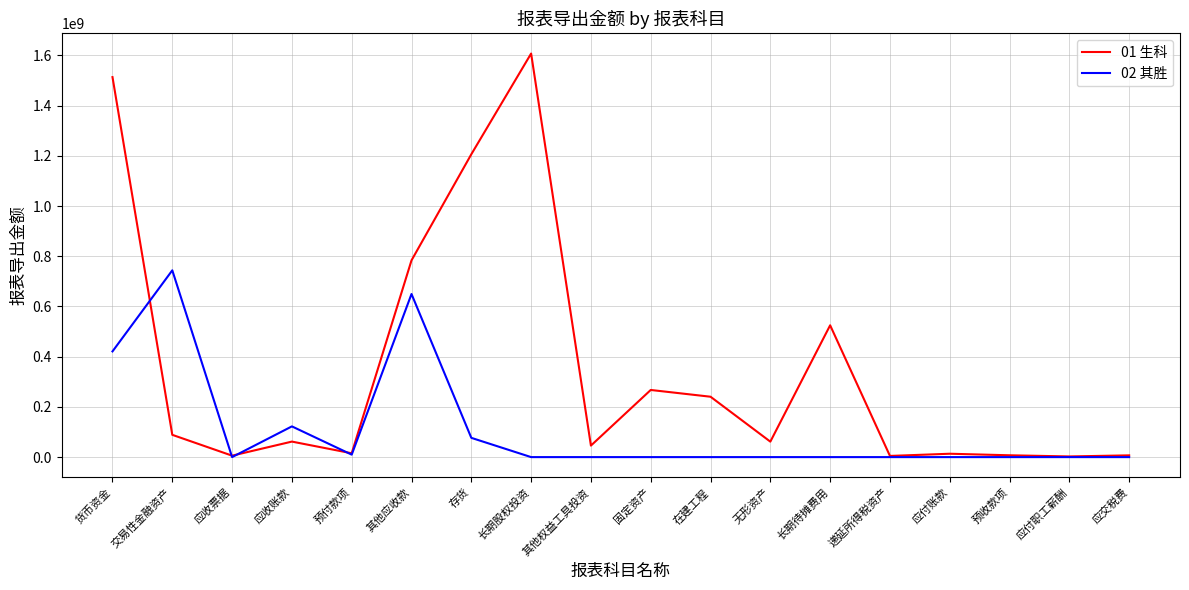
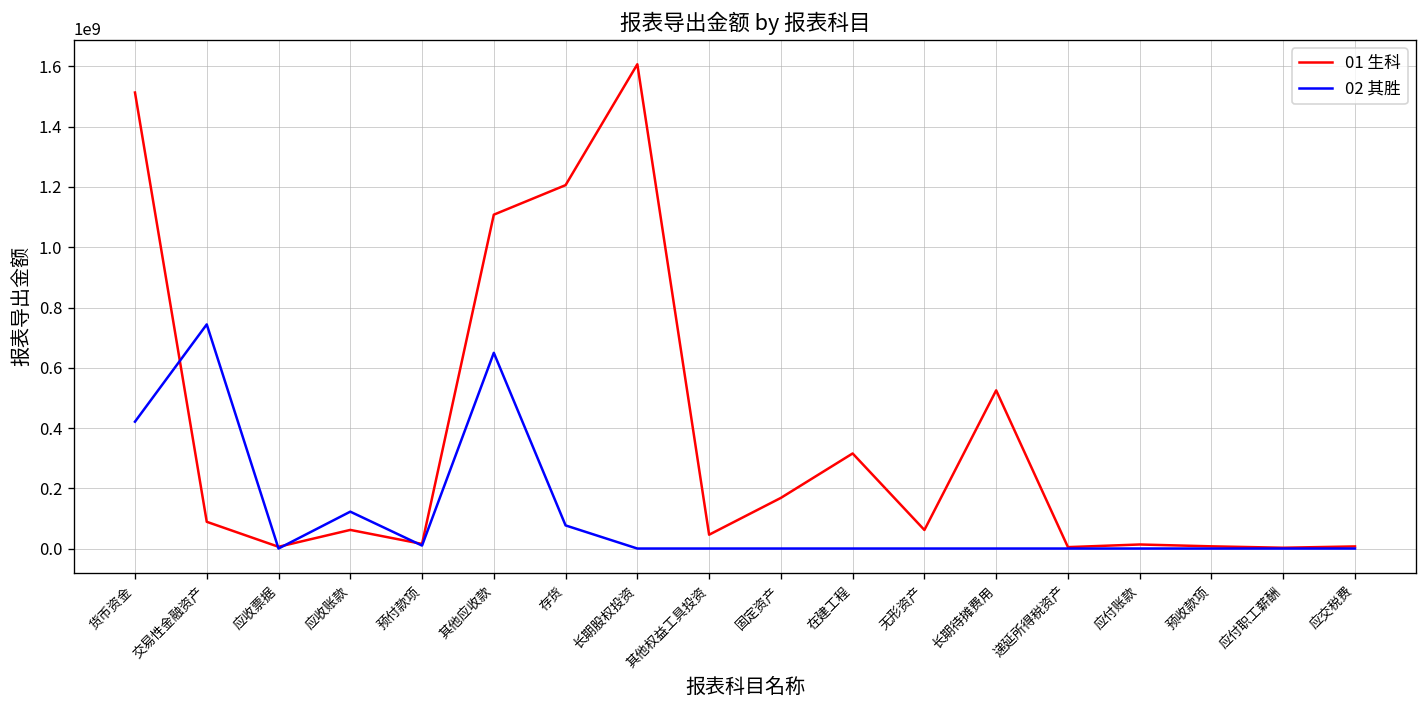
01 生科, 其他应收款: 780000000 -> 1110000000
01 生科, 固定资产: 270000000 -> 170000000
01 生科, 在建工程: 240000000 -> 320000000
